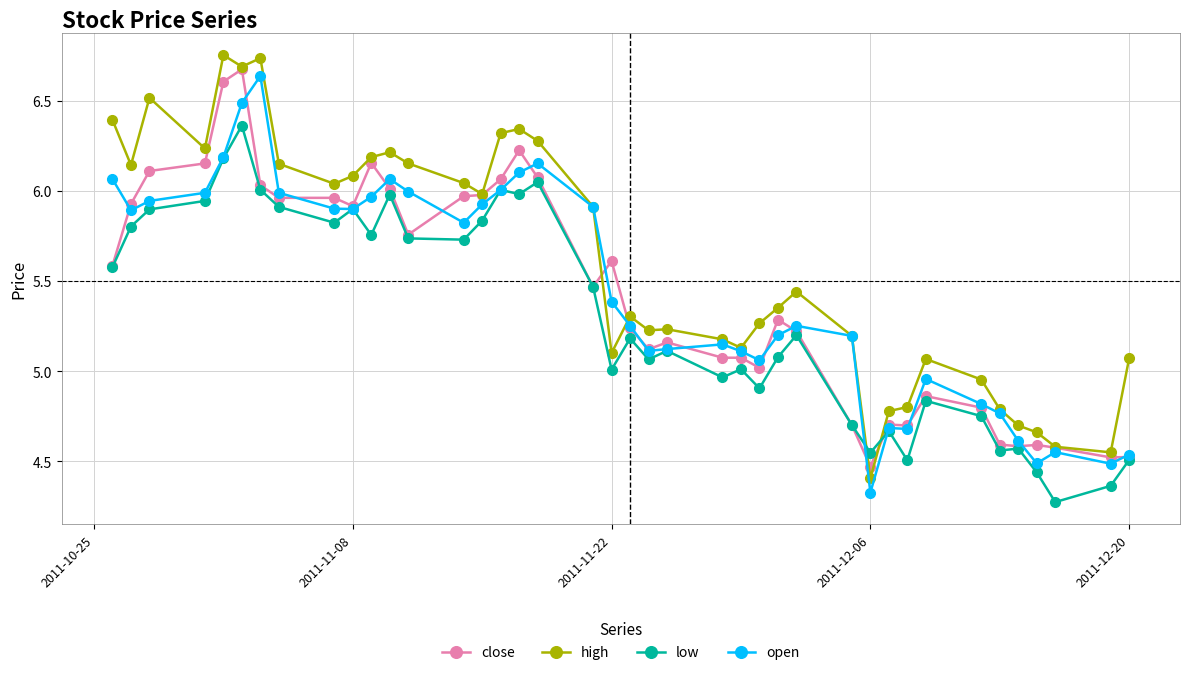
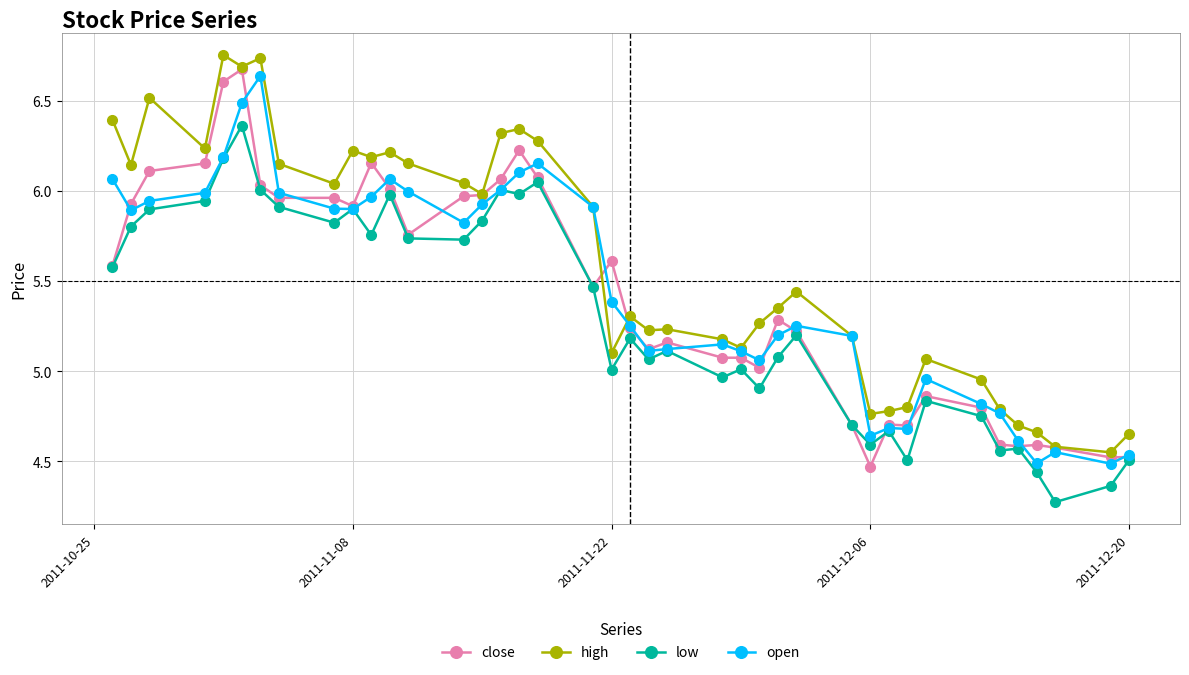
high, 2011-11-08: 6.08 -> 6.22
high, 2011-12-06: 4.41 -> 4.76
low, 2011-12-06: 4.55 -> 4.59
open, 2011-12-06: 4.33 -> 4.64
high, 2011-12-20: 5.07 -> 4.65
